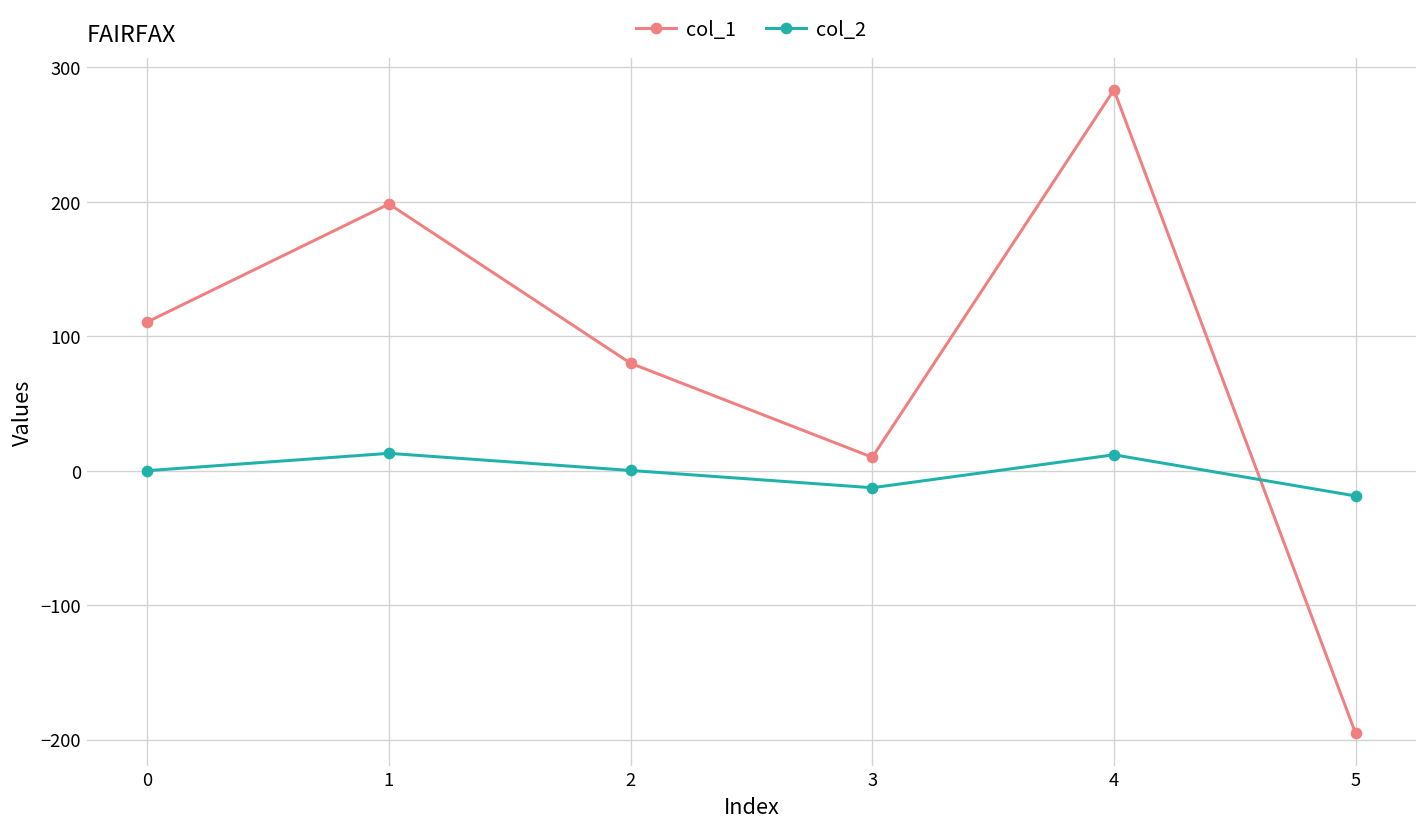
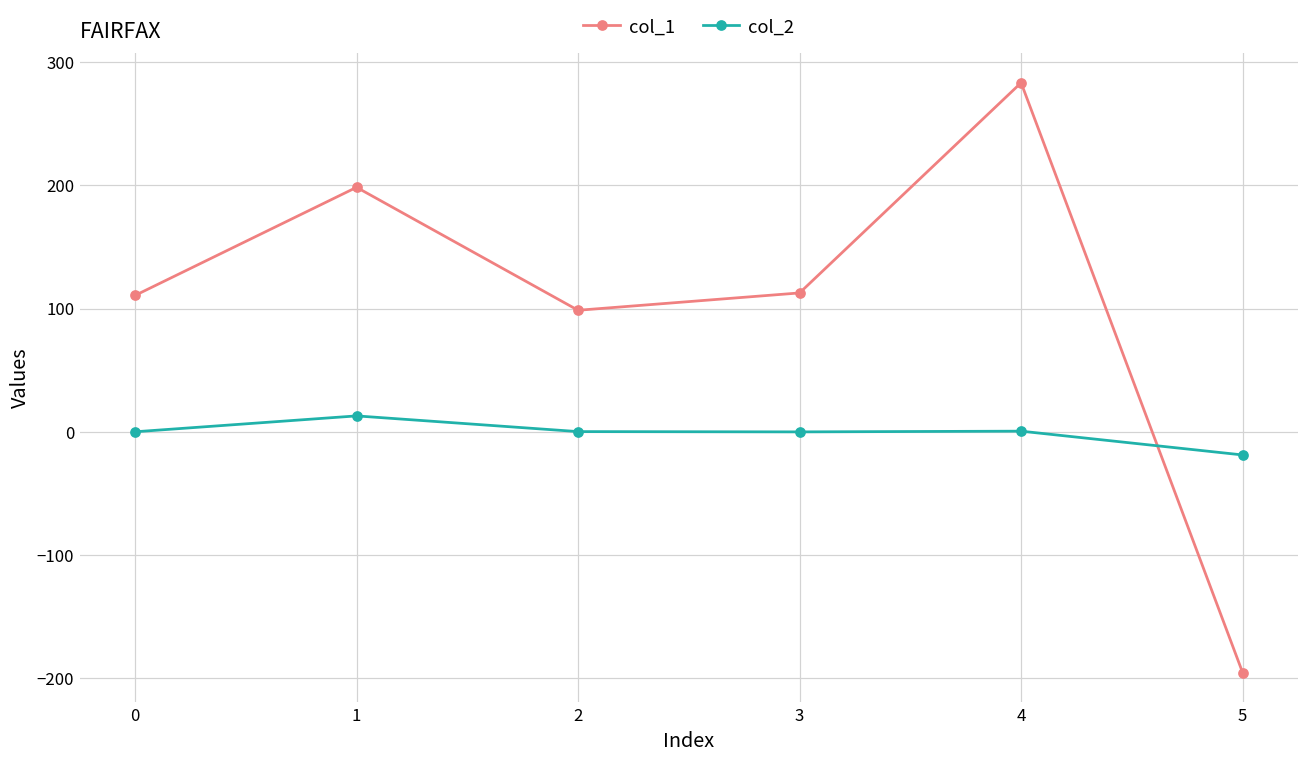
col_1, 2: 80 -> 99
col_1, 3: 10 -> 113
col_2, 3: -13 -> 0
col_2, 4: 12 -> 0
